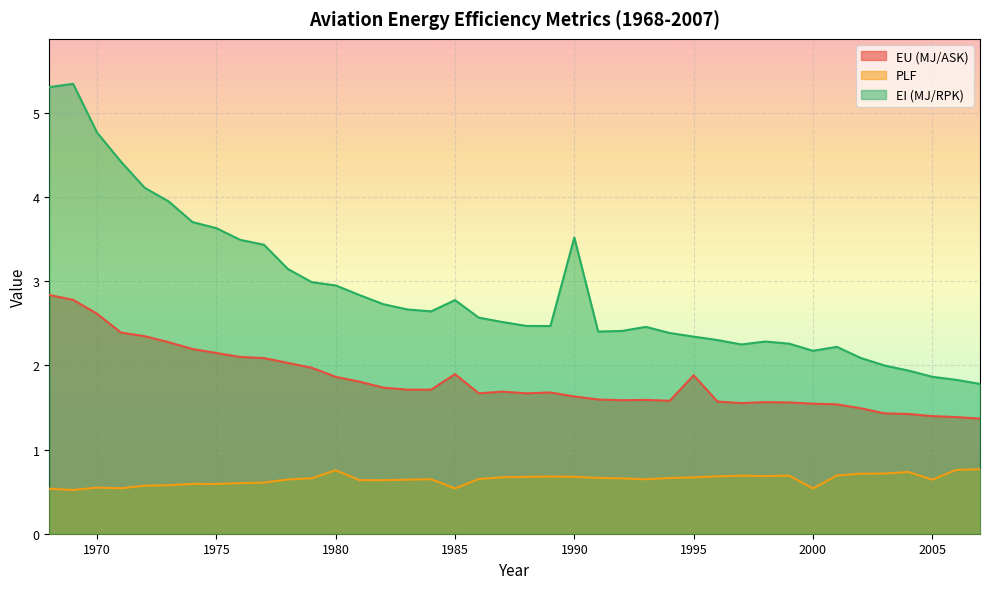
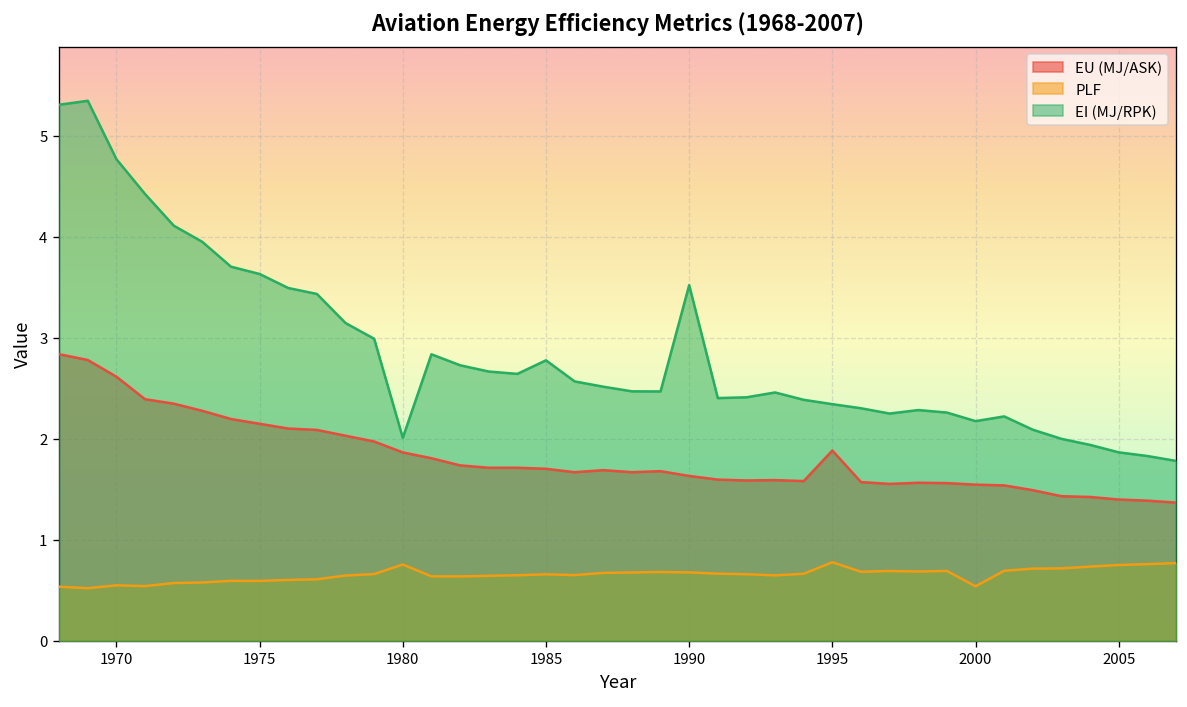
EI (MJ/RPK), 1980: 3.0 -> 2.0
EU (MJ/ASK), 1985: 1.9 -> 1.7
PLF, 1985: 0.5 -> 0.7
PLF, 1995: 0.7 -> 0.8
PLF, 2005: 0.6 -> 0.7
